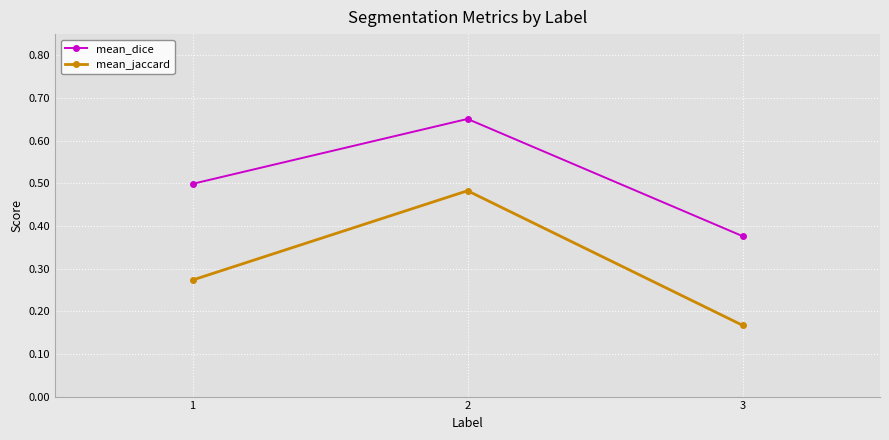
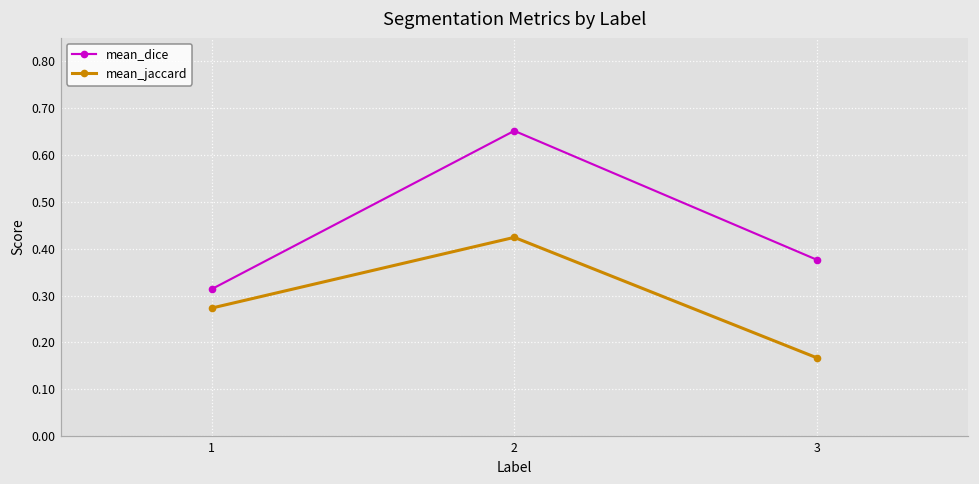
mean_dice, 1: 0.50 -> 0.31
mean_jaccard, 2: 0.48 -> 0.42
